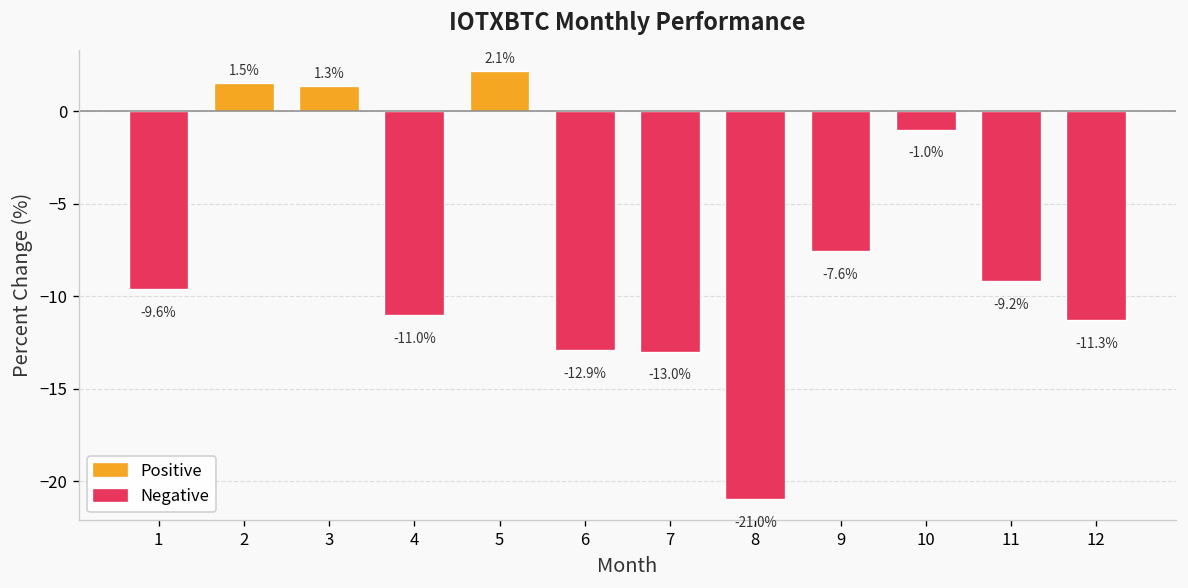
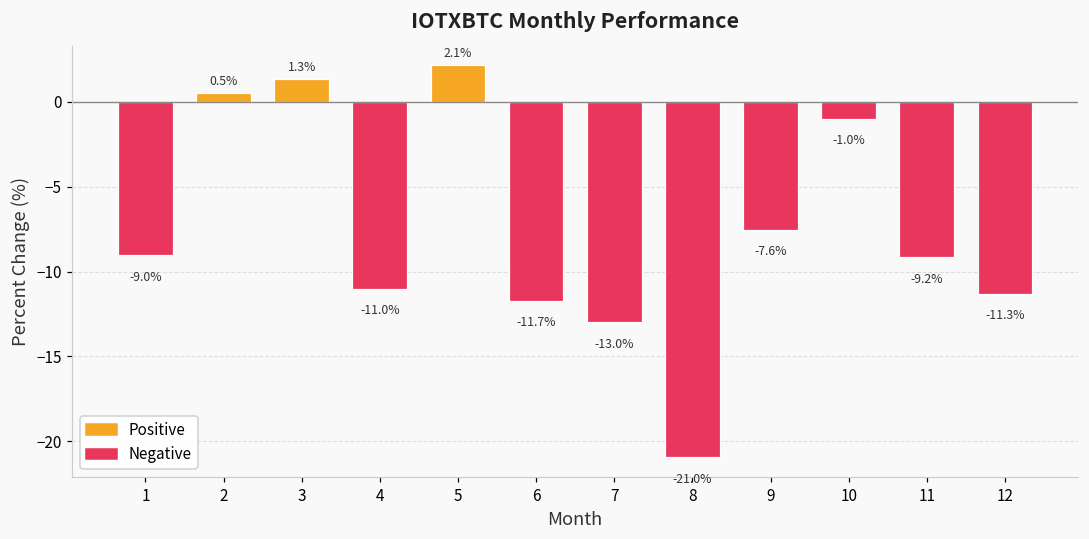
1: -9.6% -> -9.0%
2: 1.5% -> 0.5%
6: -12.9% -> -11.7%
